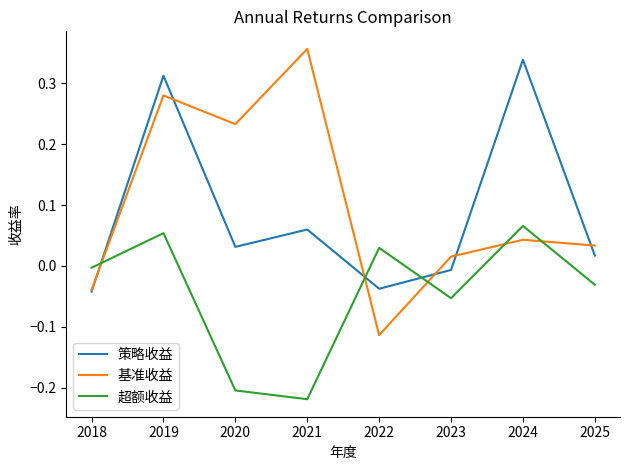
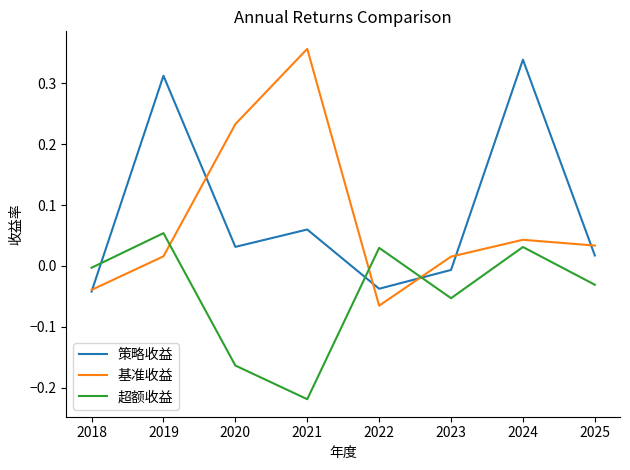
基准收益, 2019: 0.28 -> 0.02
超额收益, 2020: -0.20 -> -0.16
基准收益, 2022: -0.11 -> -0.07
超额收益, 2024: 0.07 -> 0.03
